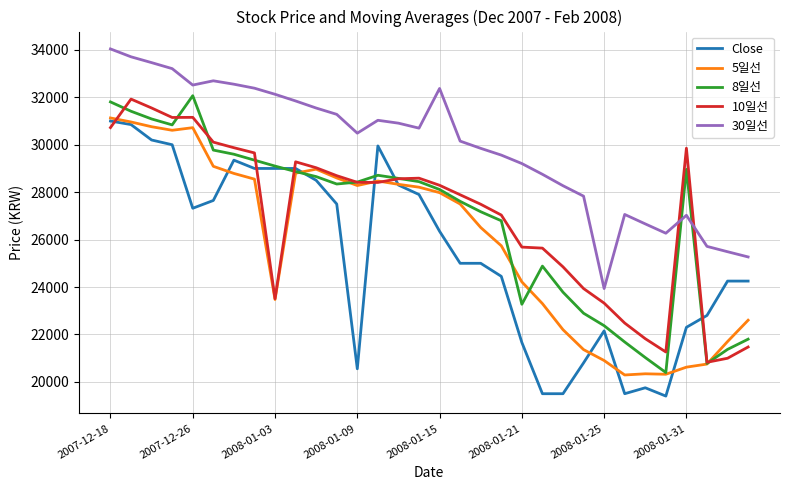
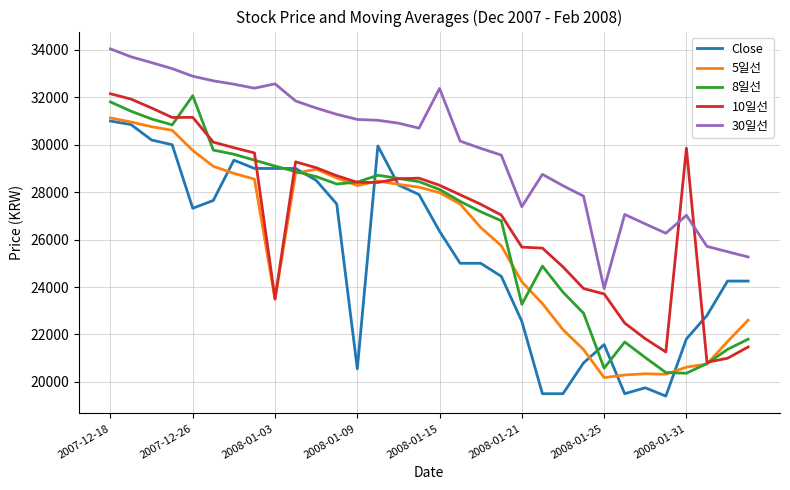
10일선, 2007-12-18: 30700 -> 32200
5일선, 2007-12-26: 30700 -> 29800
30일선, 2007-12-26: 32500 -> 32900
30일선, 2008-01-03: 32100 -> 32600
30일선, 2008-01-09: 30500 -> 31100
Close, 2008-01-21: 21700 -> 22600
30일선, 2008-01-21: 29200 -> 27400
Close, 2008-01-25: 22200 -> 21600
5일선, 2008-01-25: 20900 -> 20200
8일선, 2008-01-25: 22400 -> 20600
10일선, 2008-01-25: 23300 -> 23700
Close, 2008-01-31: 22300 -> 21800
8일선, 2008-01-31: 29000 -> 20400
